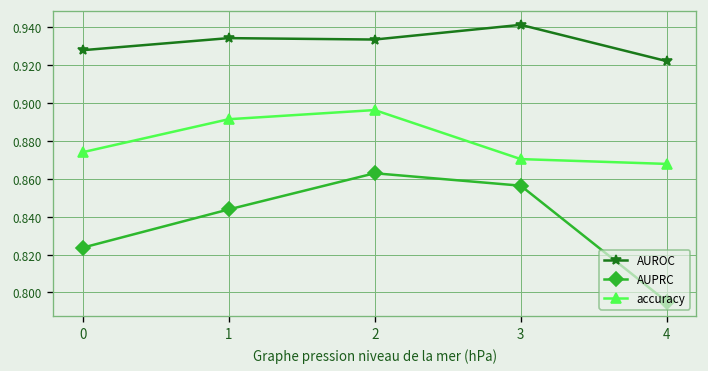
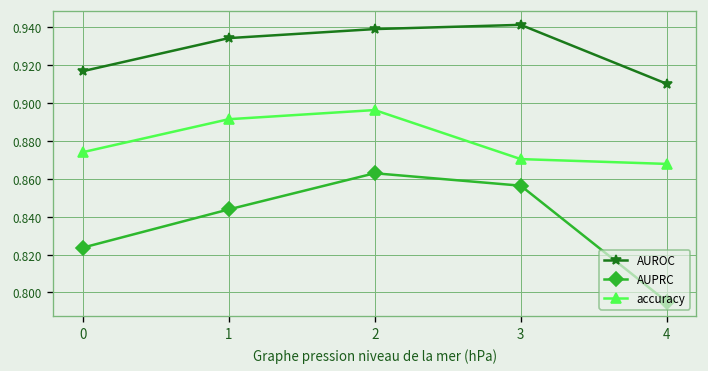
AUROC, 0: 0.928 -> 0.917
AUROC, 2: 0.933 -> 0.939
AUROC, 4: 0.922 -> 0.910
